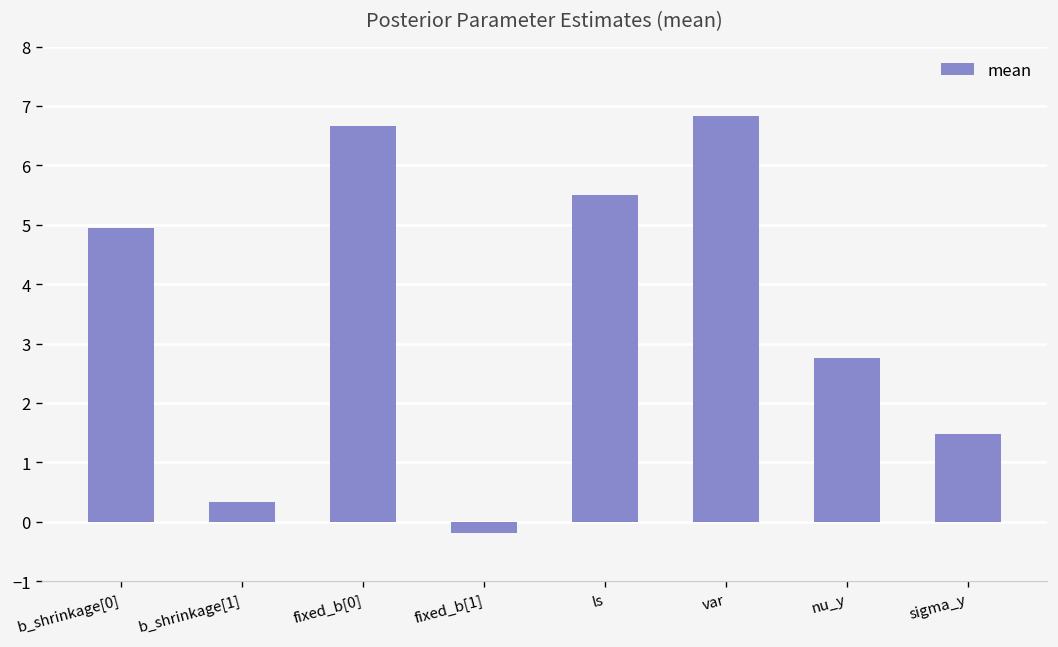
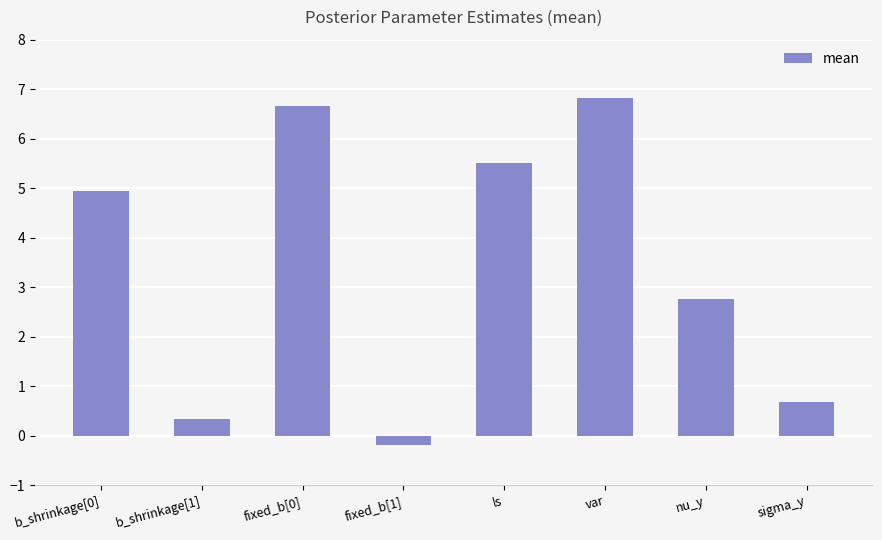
sigma_y: 1.5 -> 0.7
